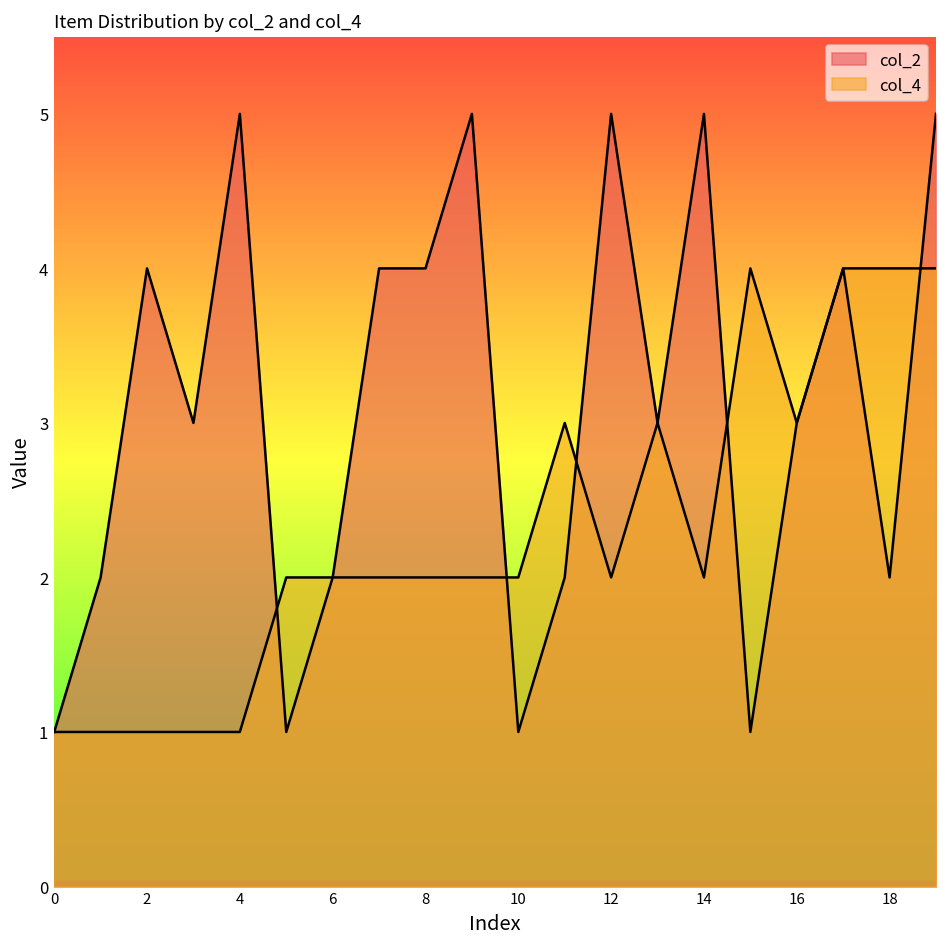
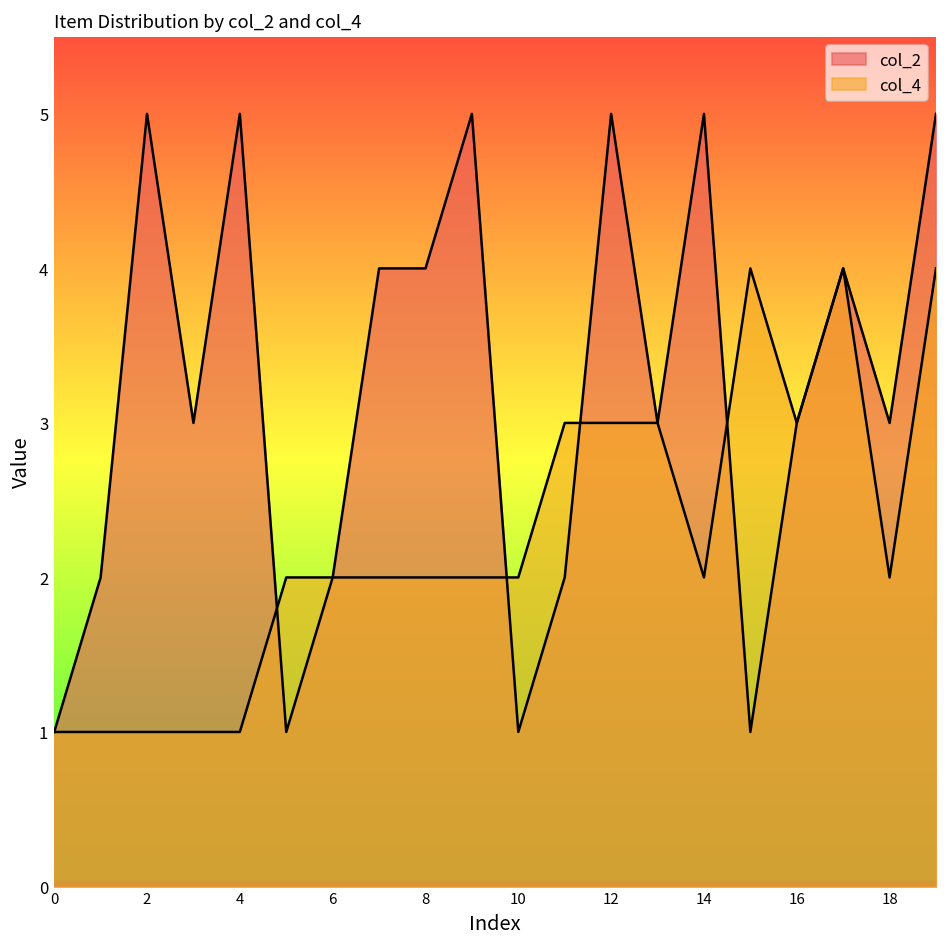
col_2, 2: 4 -> 5
col_4, 12: 2 -> 3
col_2, 18: 2 -> 3
col_4, 18: 4 -> 2
